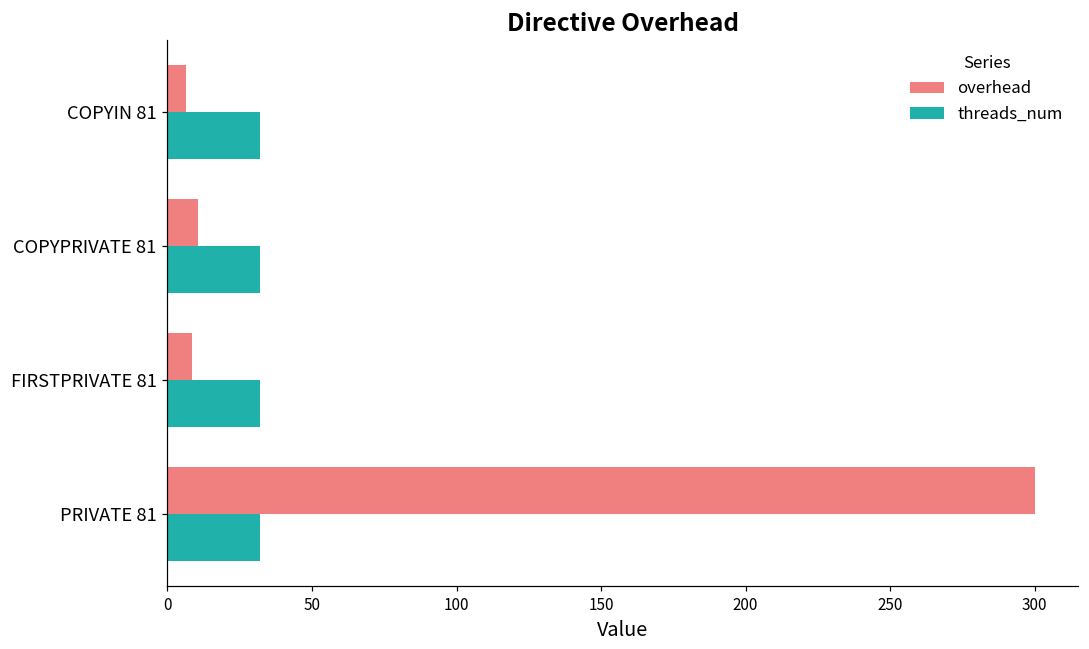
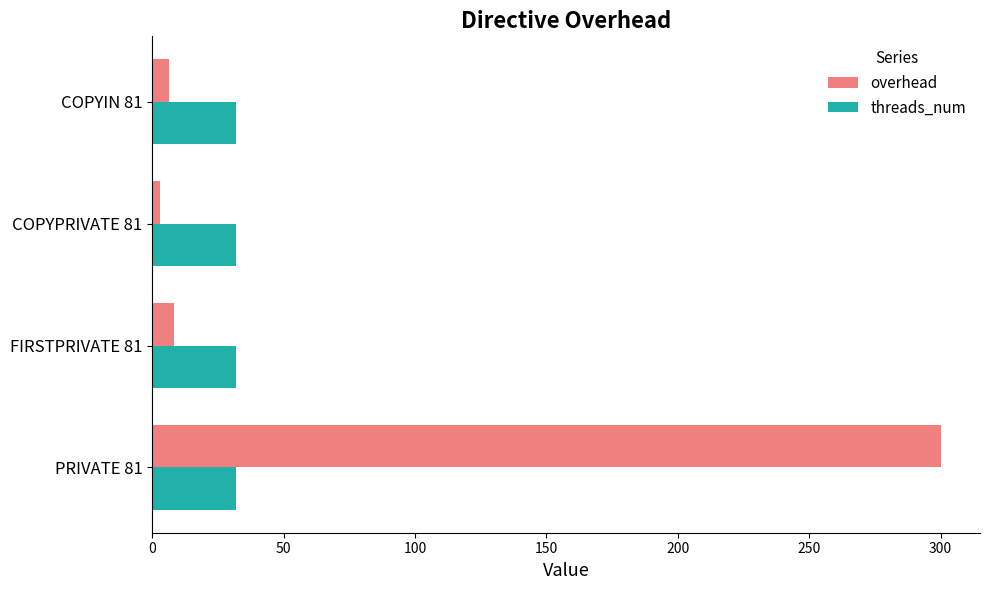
overhead, COPYPRIVATE 81: 11 -> 3
